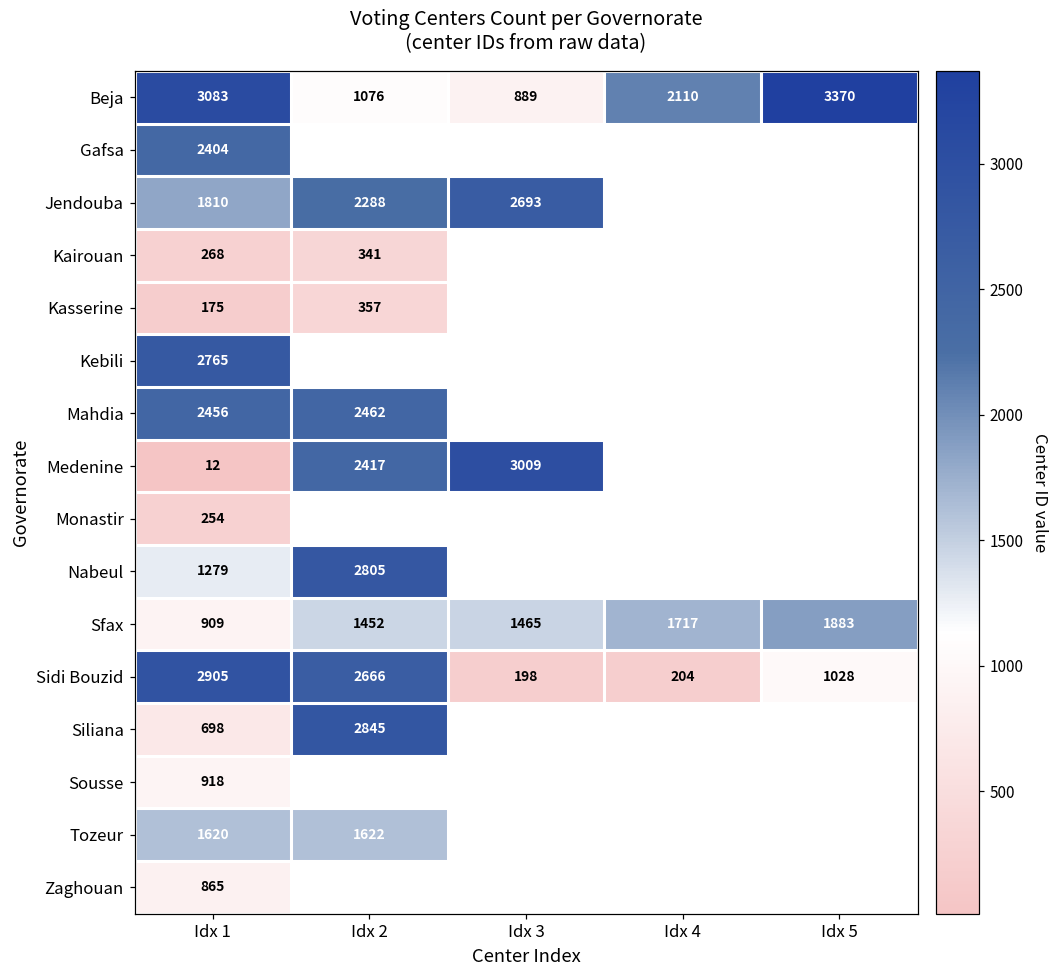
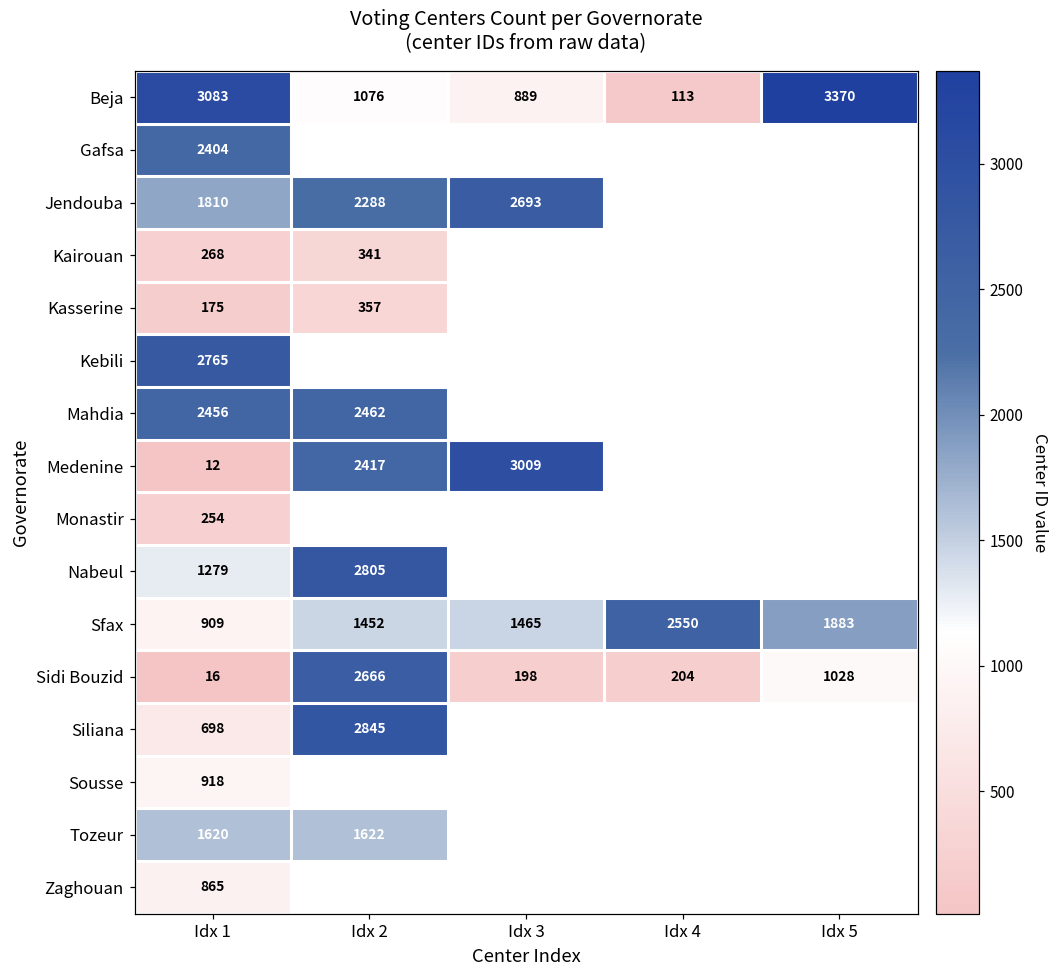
Beja, Idx 4: 2110 -> 113
Sfax, Idx 4: 1717 -> 2550
Sidi Bouzid, Idx 1: 2905 -> 16
